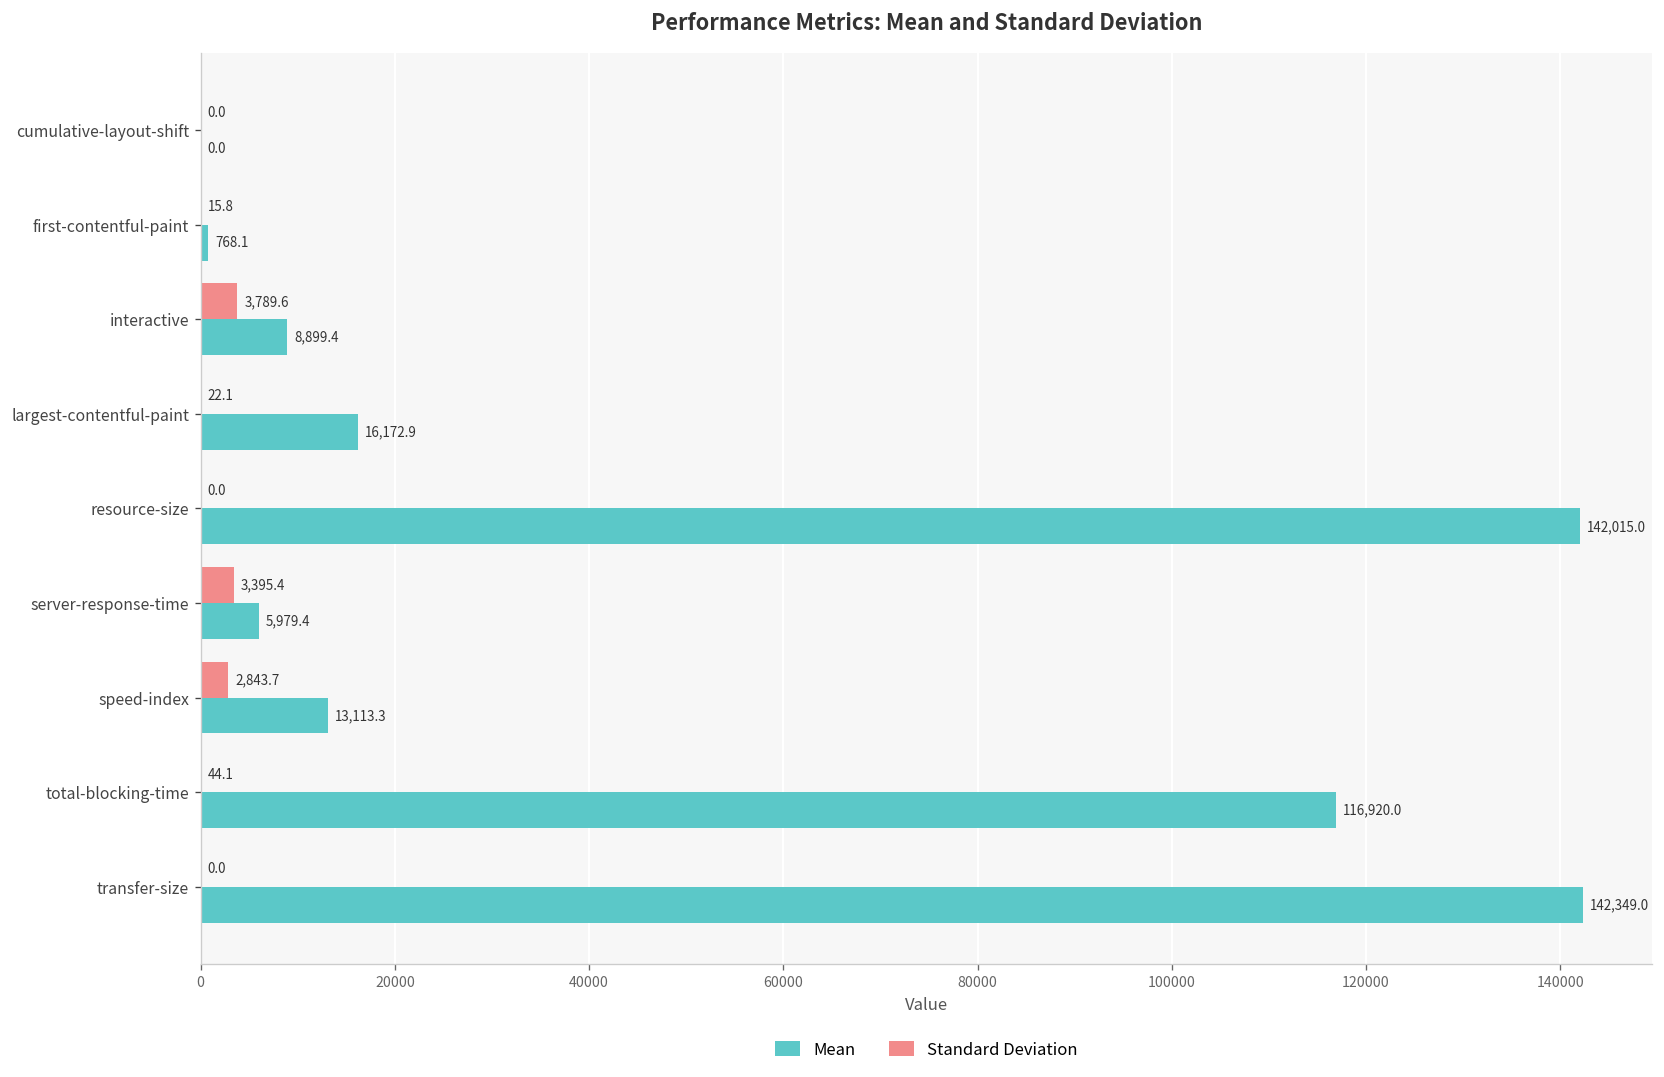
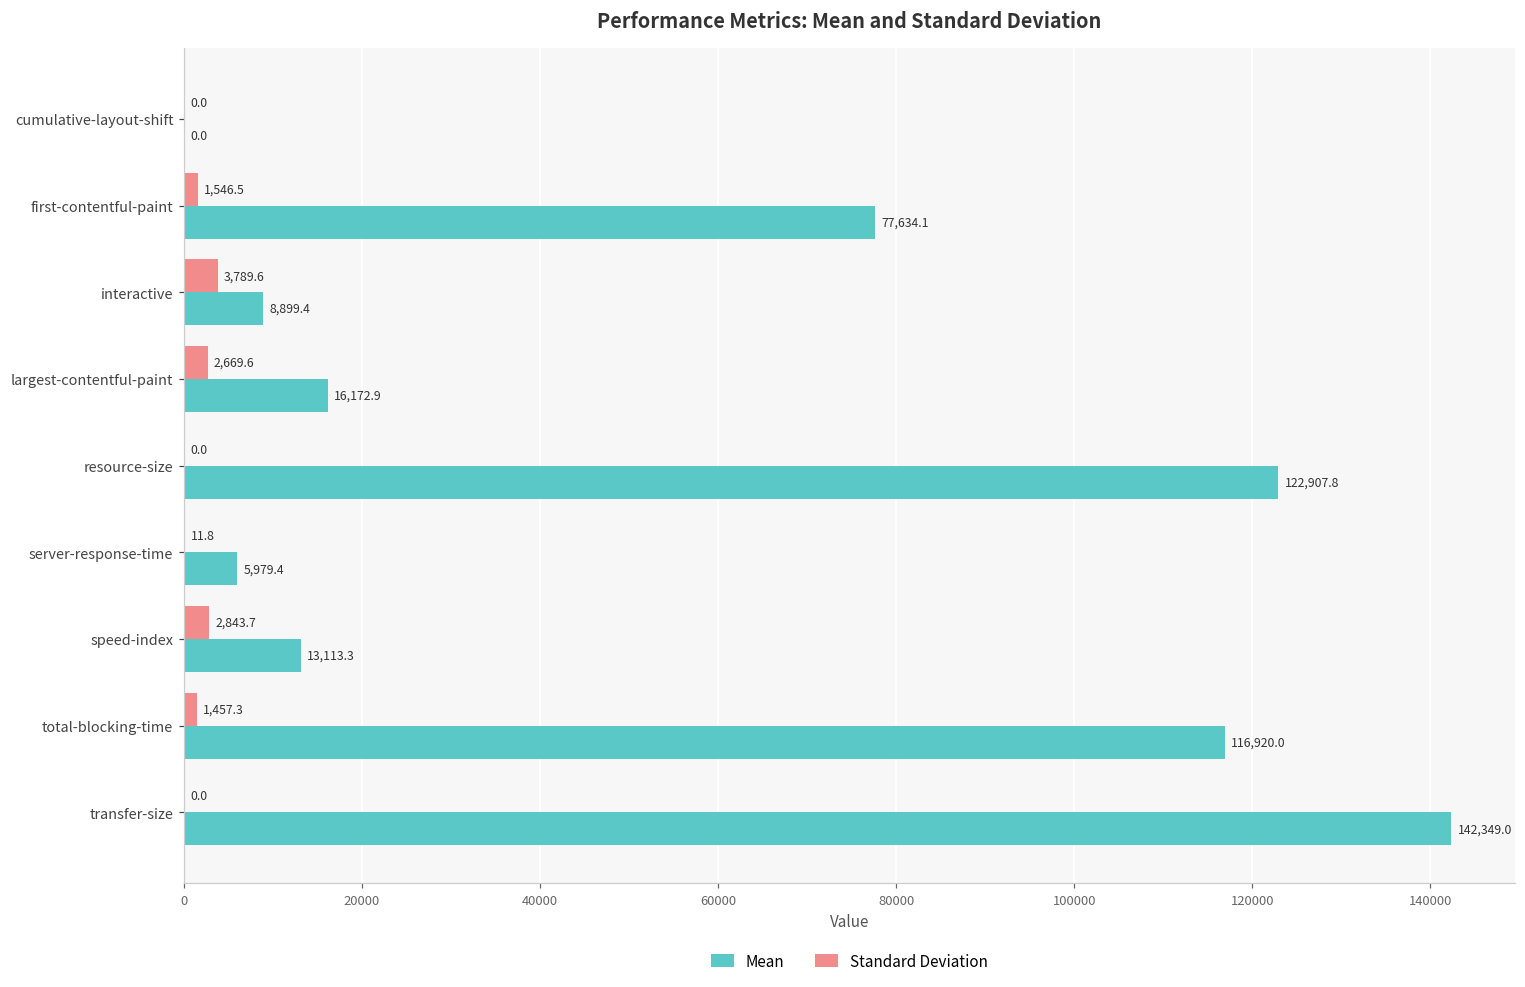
Standard Deviation, first-contentful-paint: 15.8 -> 1,546.5
Mean, first-contentful-paint: 768.1 -> 77,634.1
Standard Deviation, largest-contentful-paint: 22.1 -> 2,669.6
Mean, resource-size: 142,015.0 -> 122,907.8
Standard Deviation, server-response-time: 3,395.4 -> 11.8
Standard Deviation, total-blocking-time: 44.1 -> 1,457.3
